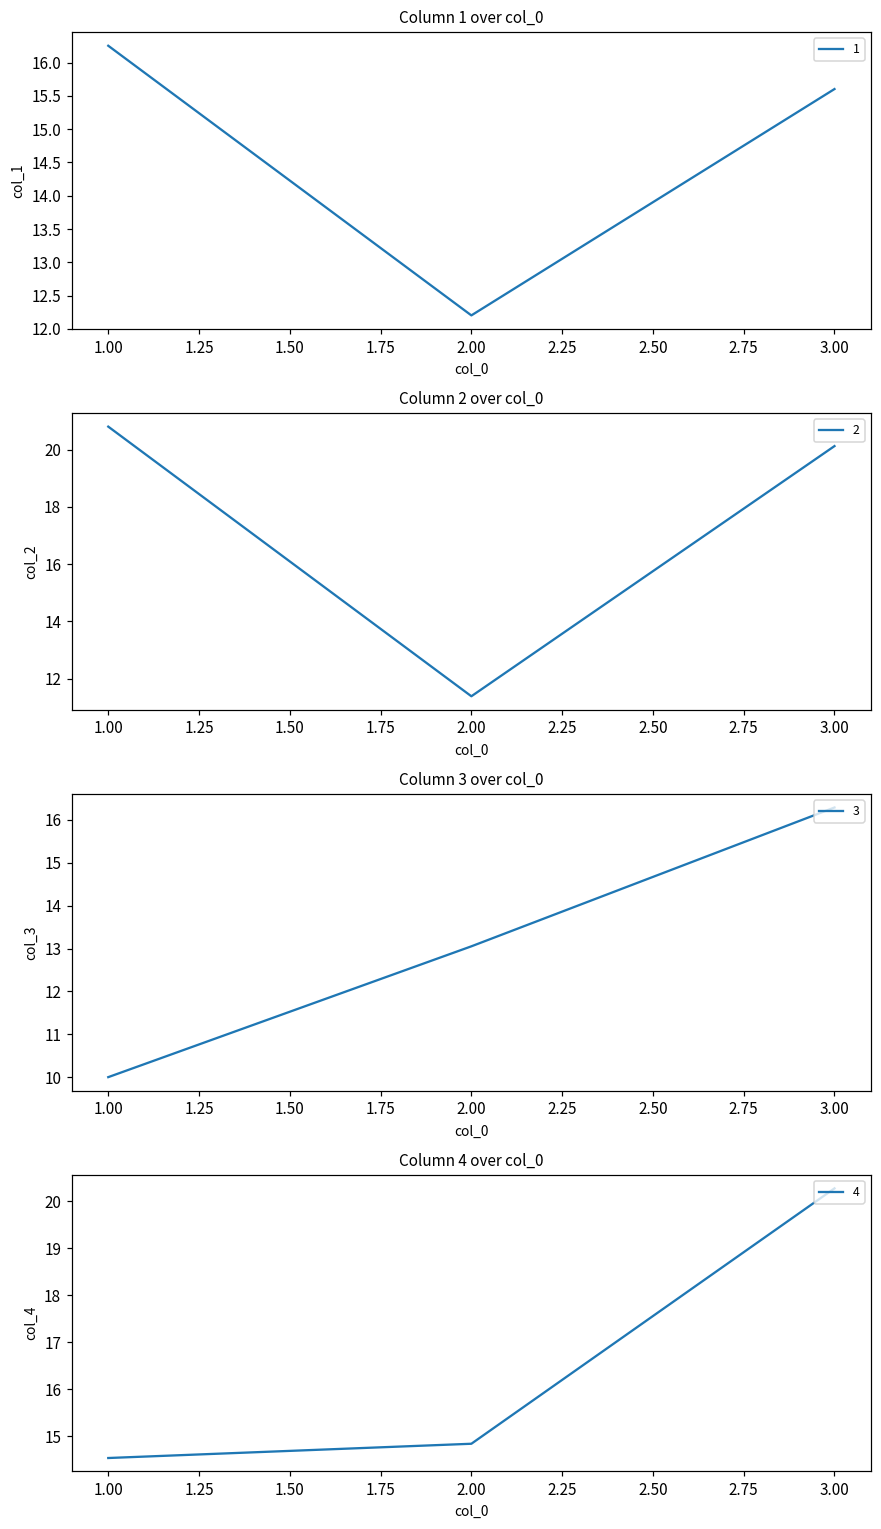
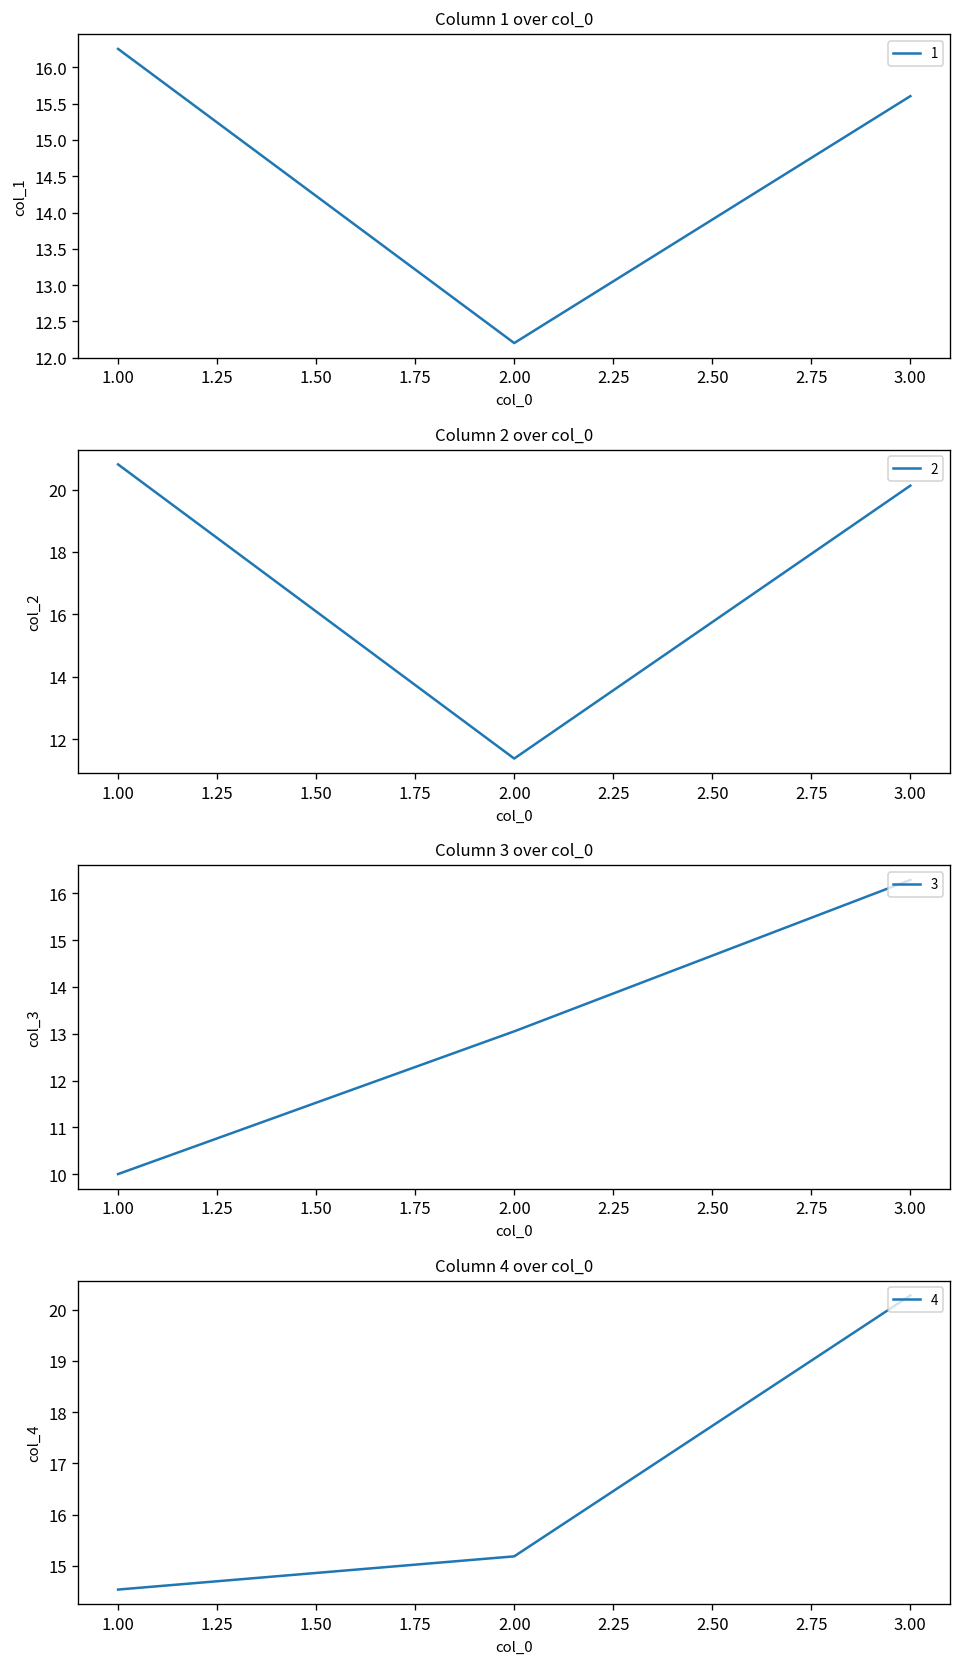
Column 4 over col_0, 2.00: 14.8 -> 15.2
